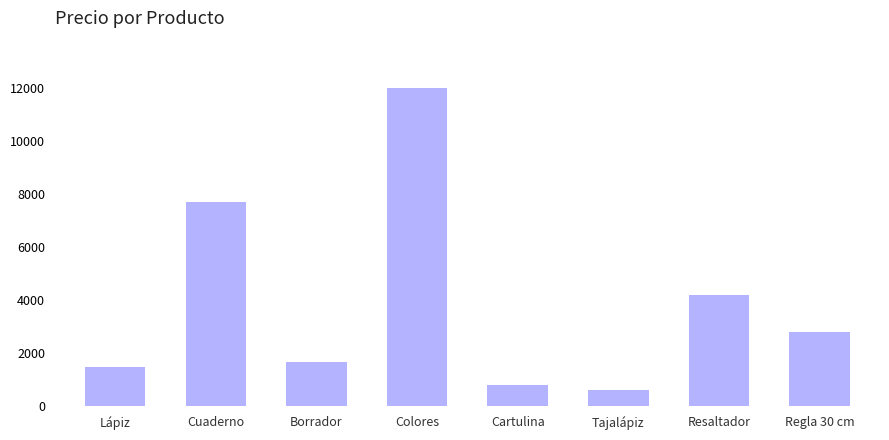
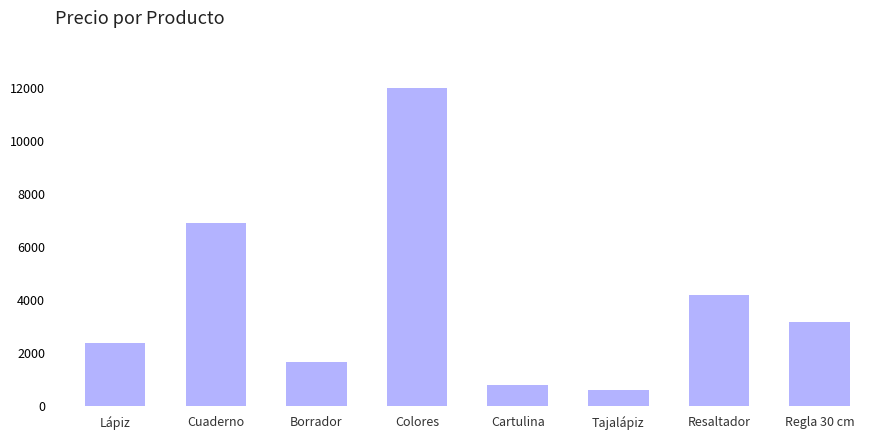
Lápiz: 1500 -> 2400
Cuaderno: 7700 -> 6900
Regla 30 cm: 2800 -> 3200
